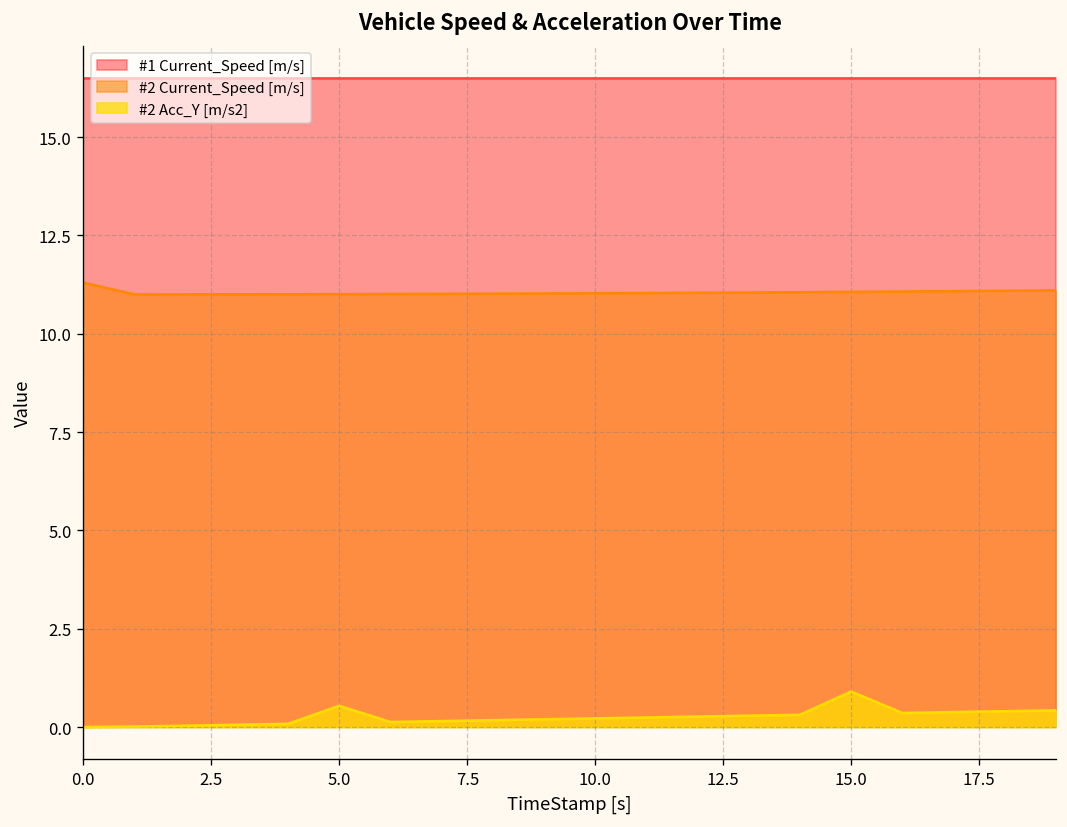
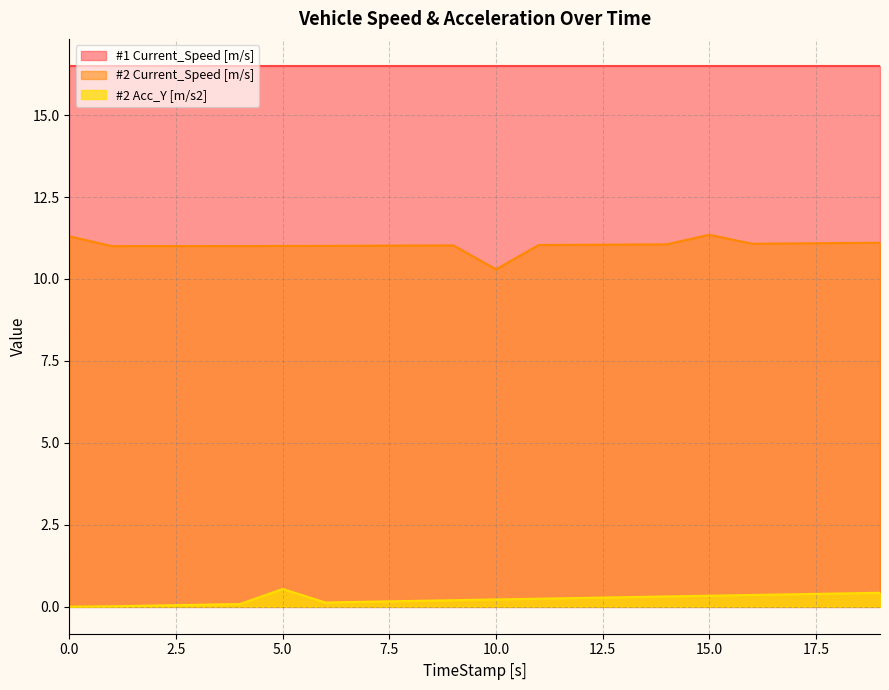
#2 Current_Speed [m/s], 10.0: 11.0 -> 10.3
#2 Current_Speed [m/s], 15.0: 11.1 -> 11.3
#2 Acc_Y [m/s2], 15.0: 0.9 -> 0.3
